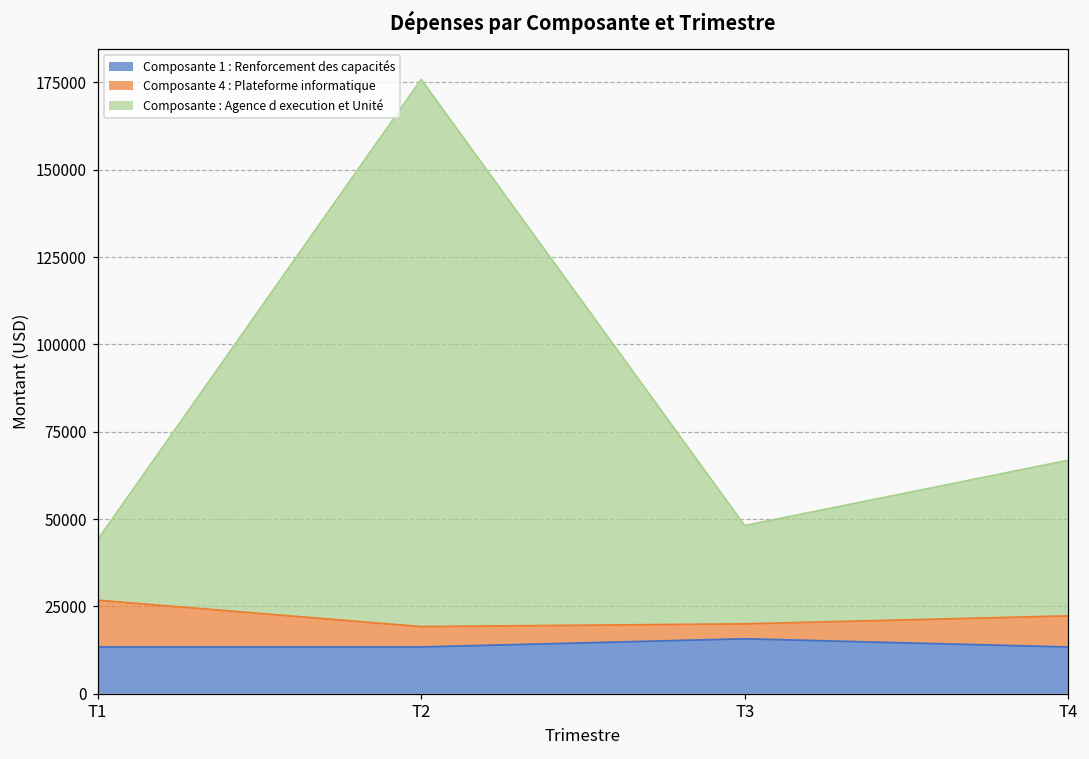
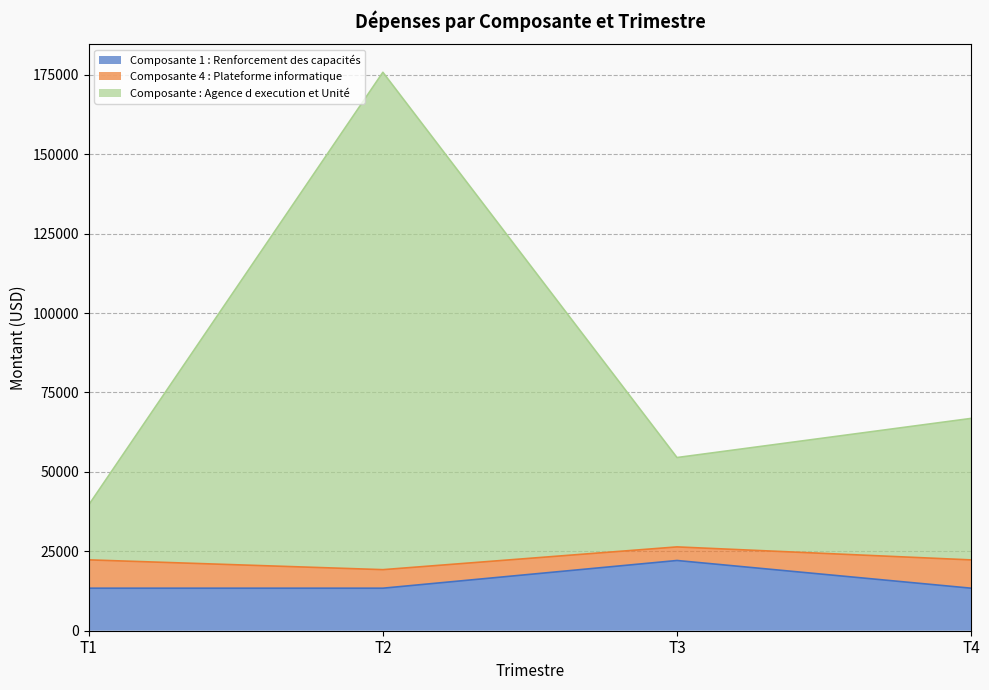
Composante 4 : Plateforme informatique, T1: 13000 -> 9000
Composante 1 : Renforcement des capacités, T3: 16000 -> 22000
